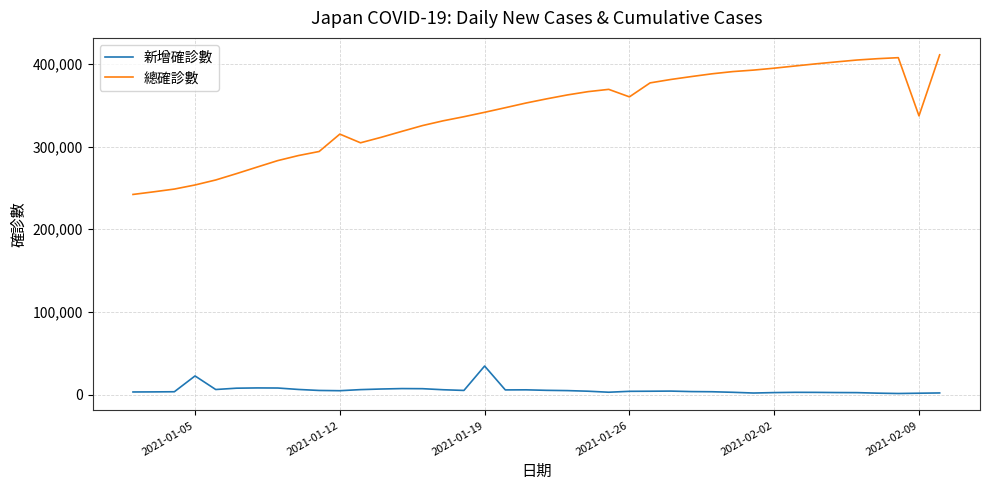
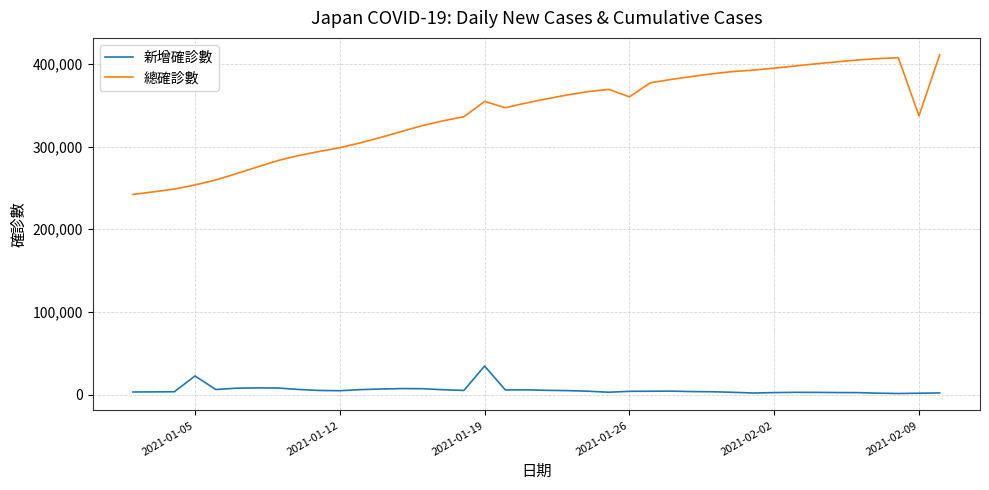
總確診數, 2021-01-12: 320,000 -> 300,000
總確診數, 2021-01-19: 340,000 -> 350,000
